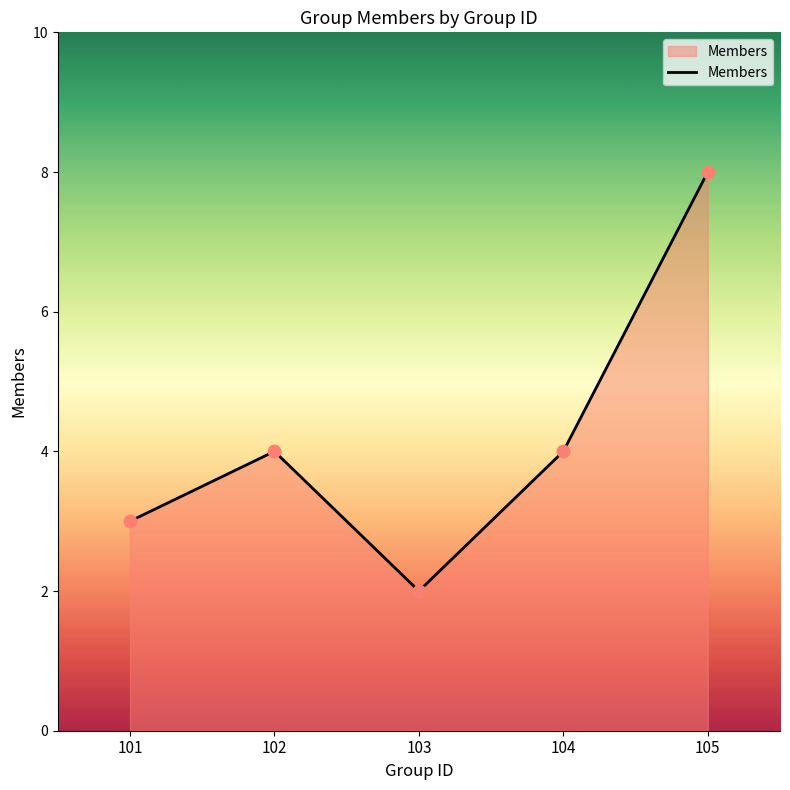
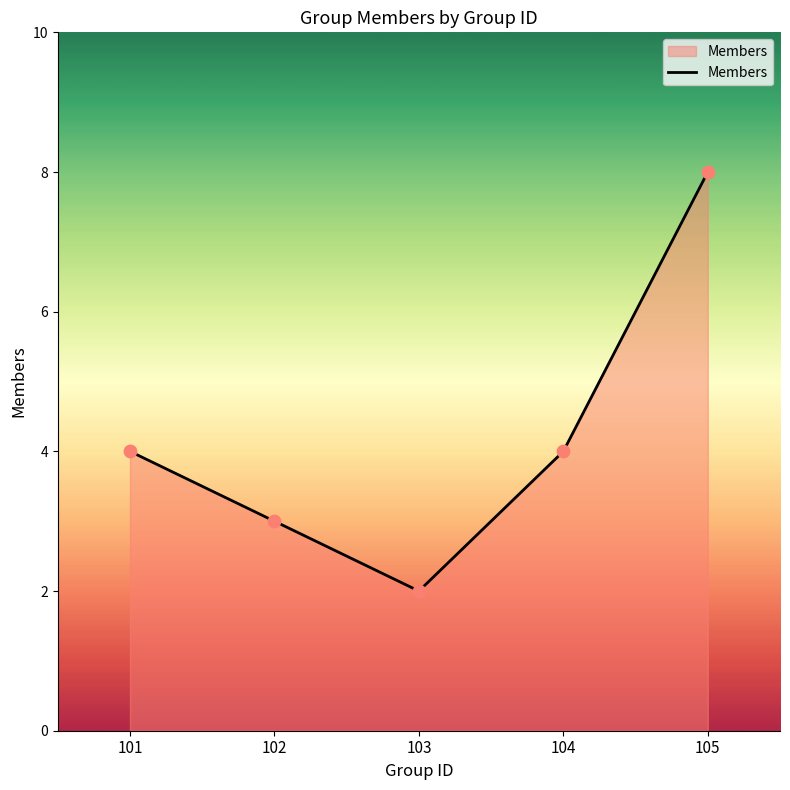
101: 3 -> 4
102: 4 -> 3
